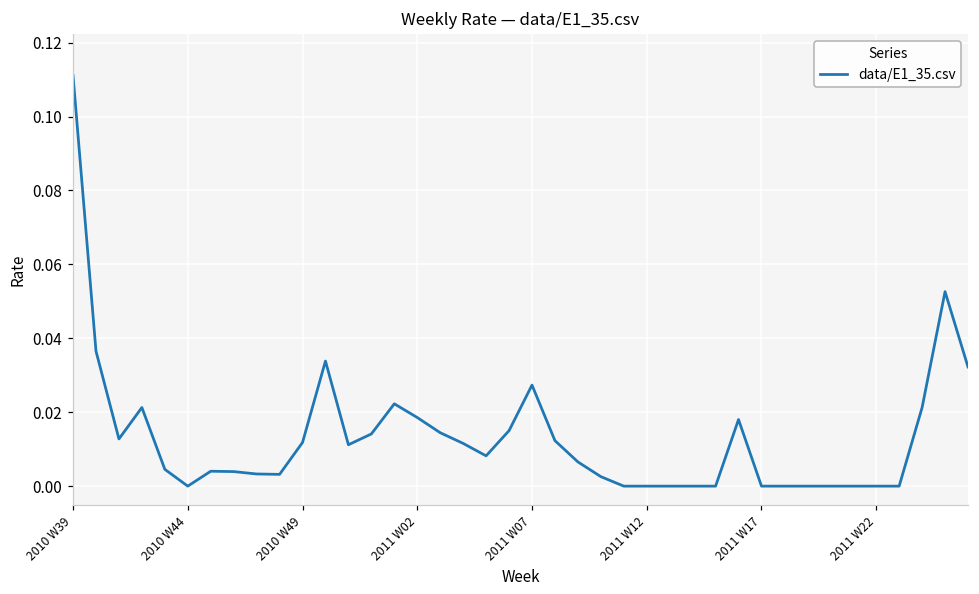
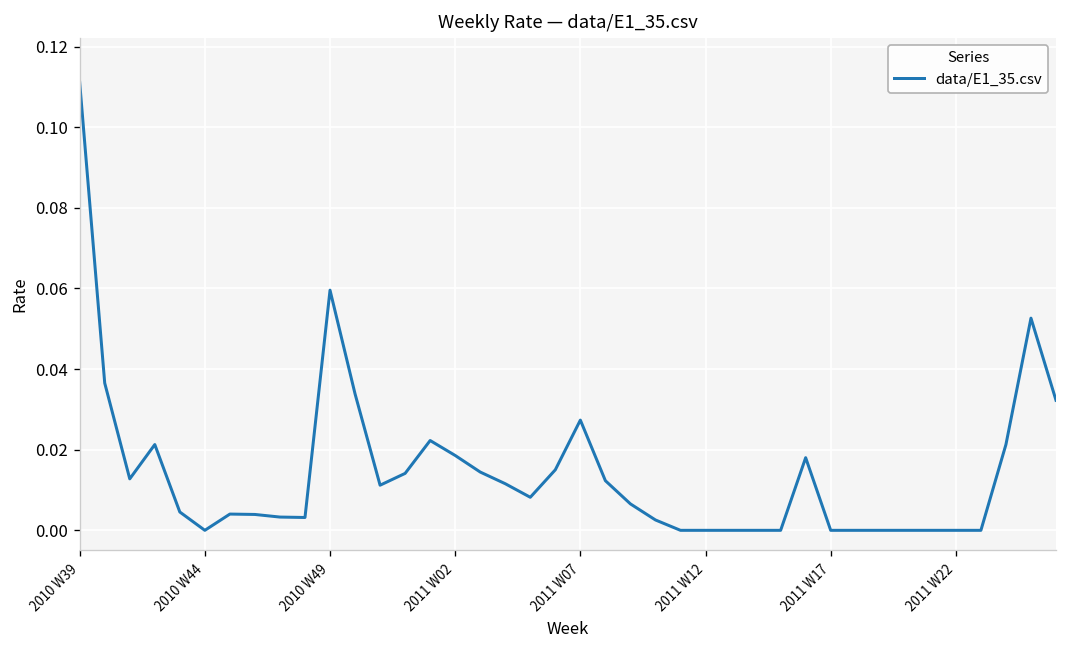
2010 W49: 0.012 -> 0.060
